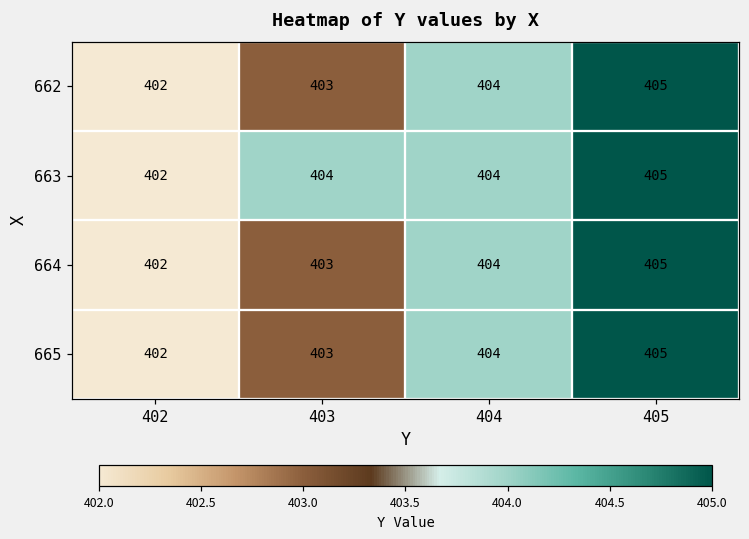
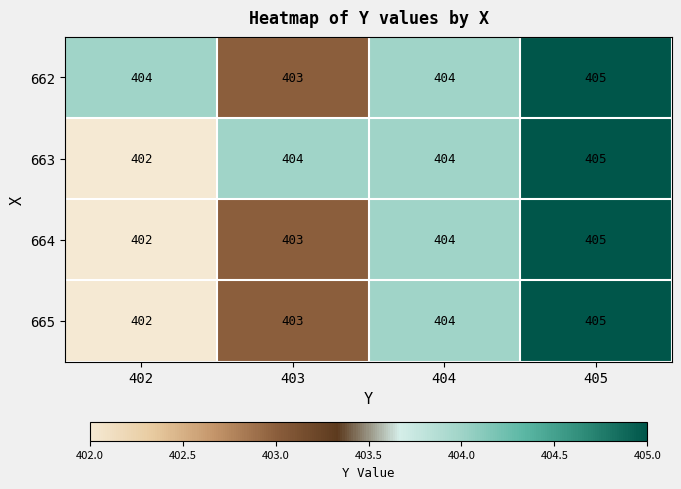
662, 402: 402 -> 404
